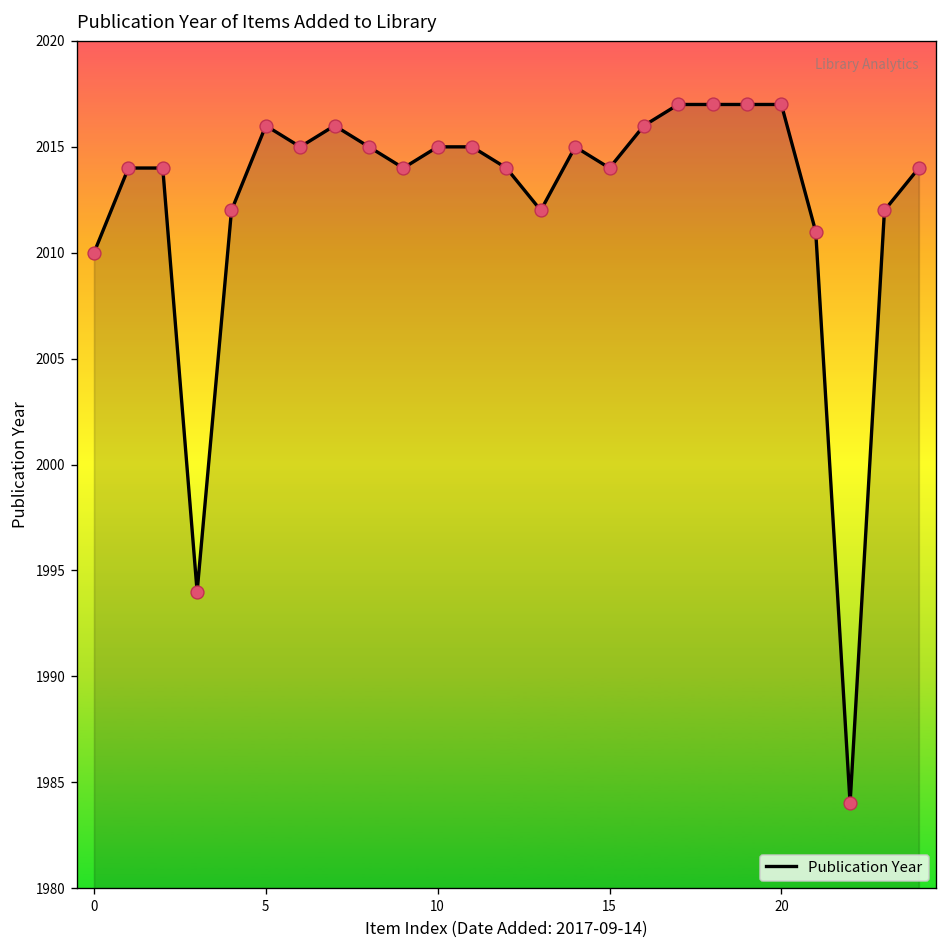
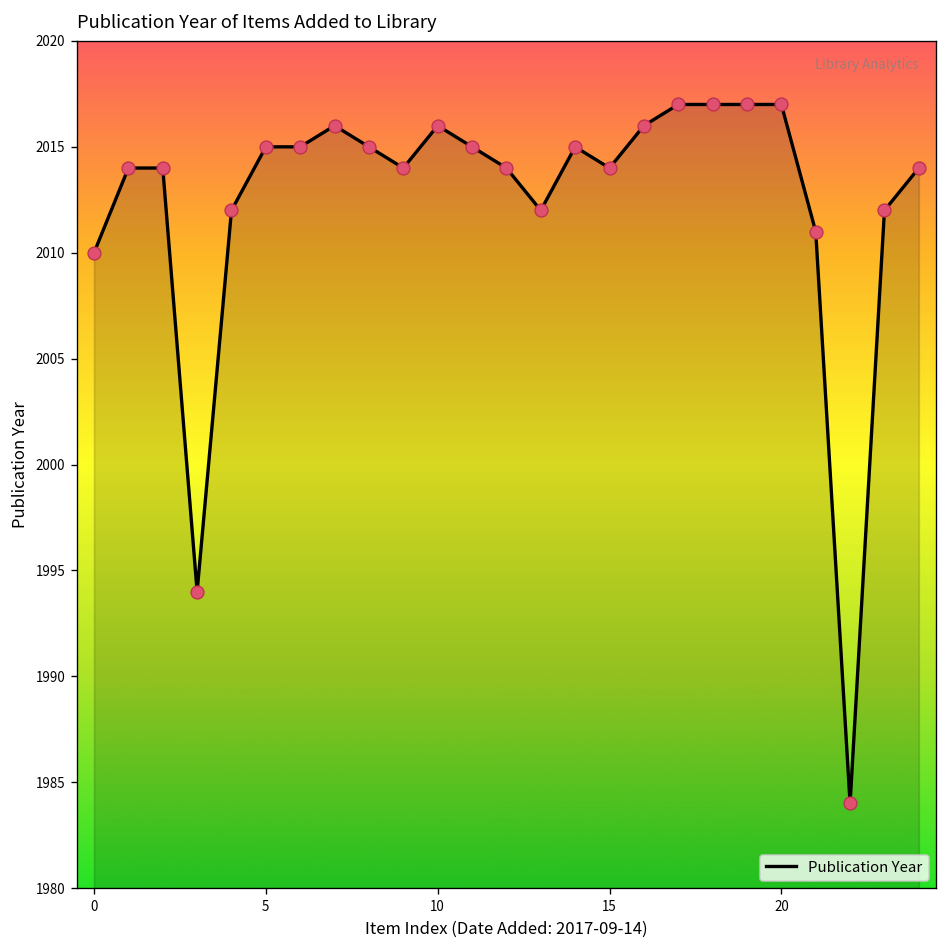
5: 2016 -> 2015
10: 2015 -> 2016
